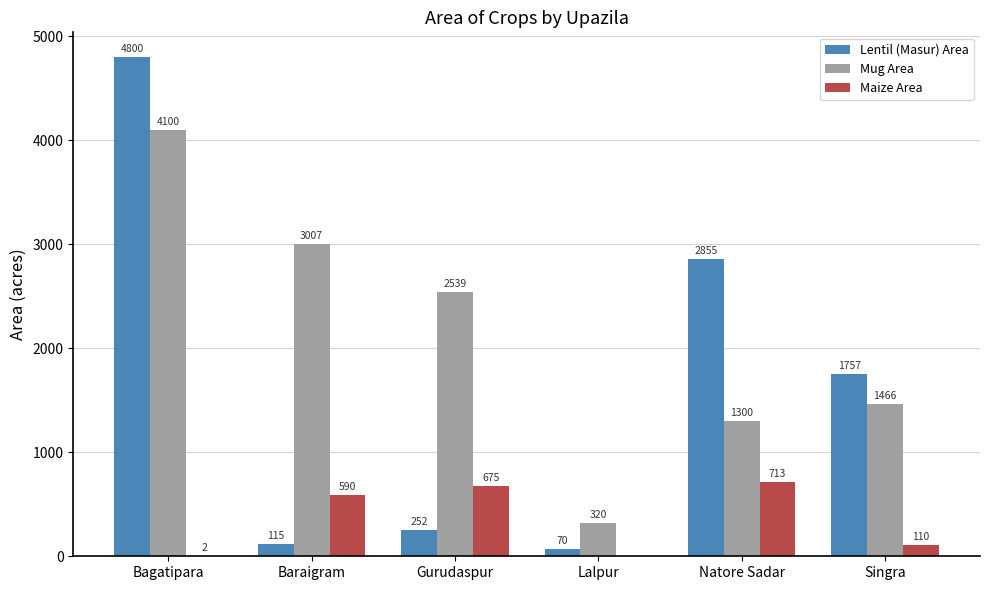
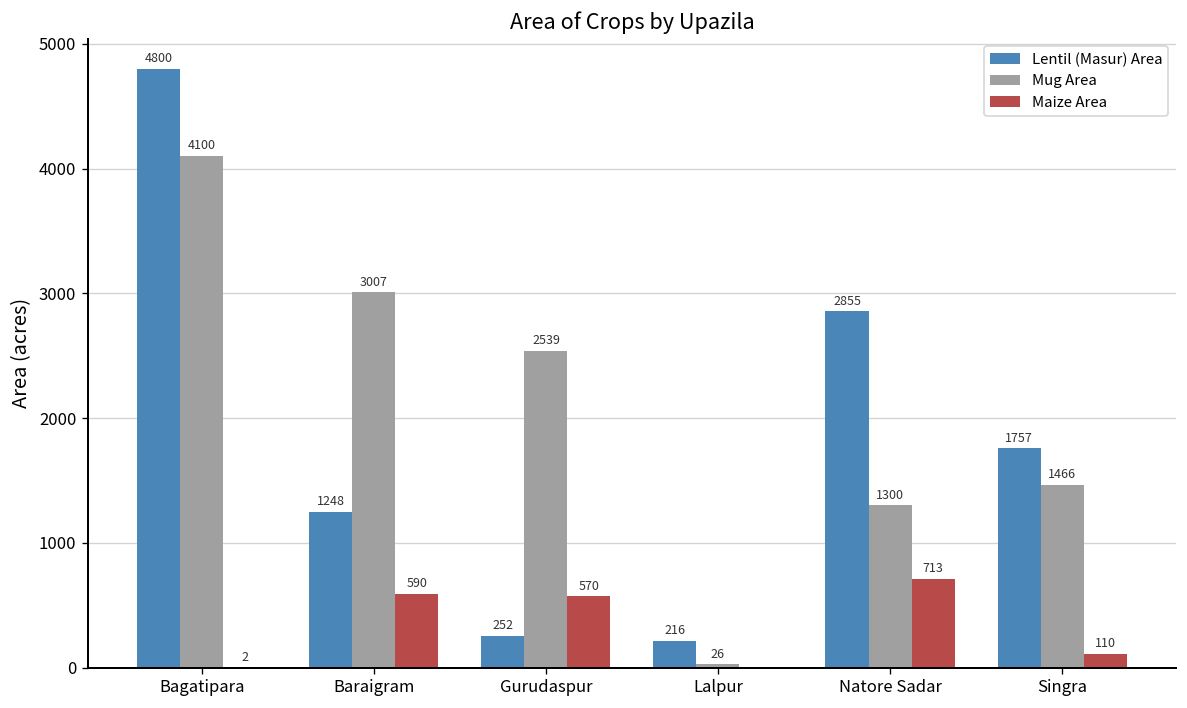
Lentil (Masur) Area, Baraigram: 115 -> 1248
Maize Area, Gurudaspur: 675 -> 570
Lentil (Masur) Area, Lalpur: 70 -> 216
Mug Area, Lalpur: 320 -> 26
